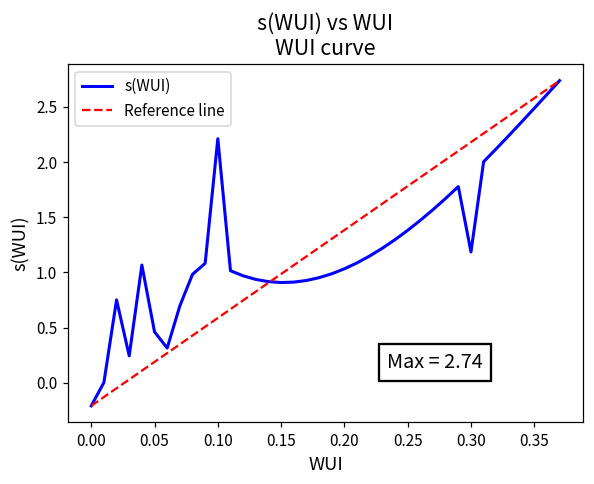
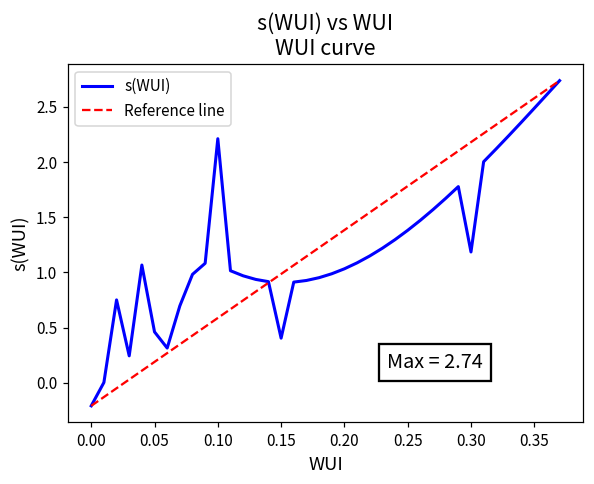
s(WUI), 0.15: 0.91 -> 0.40
